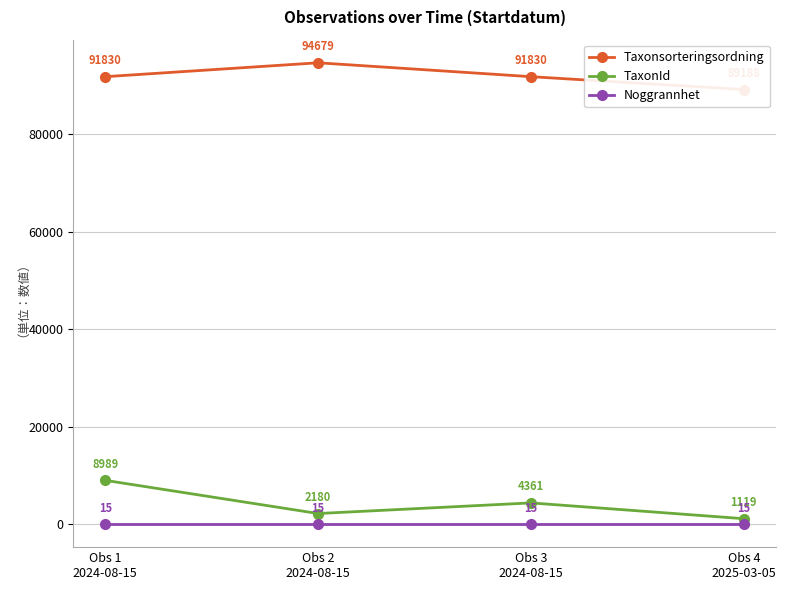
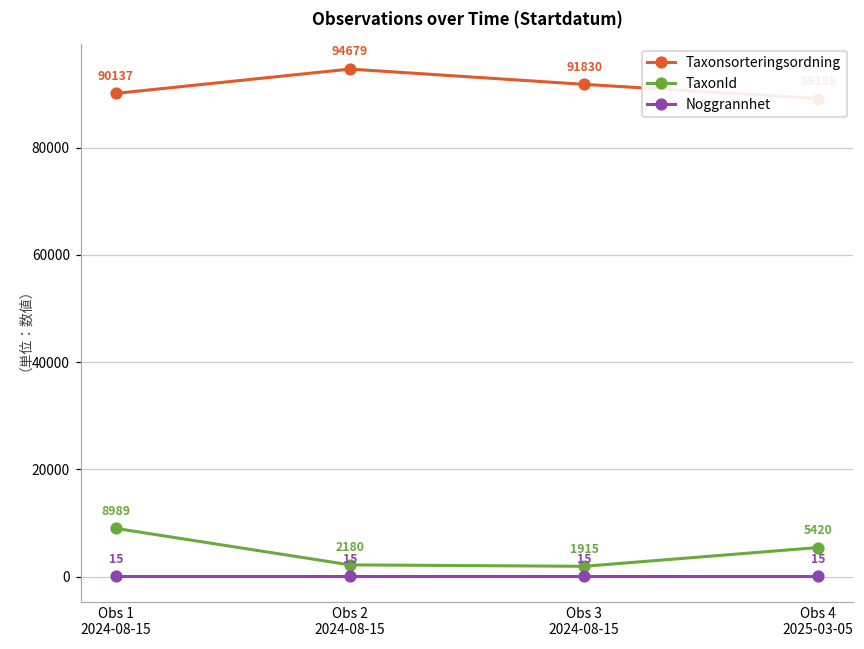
Taxonsorteringsordning, Obs 1 2024-08-15: 91830 -> 90137
TaxonId, Obs 3 2024-08-15: 4361 -> 1915
TaxonId, Obs 4 2025-03-05: 1119 -> 5420
